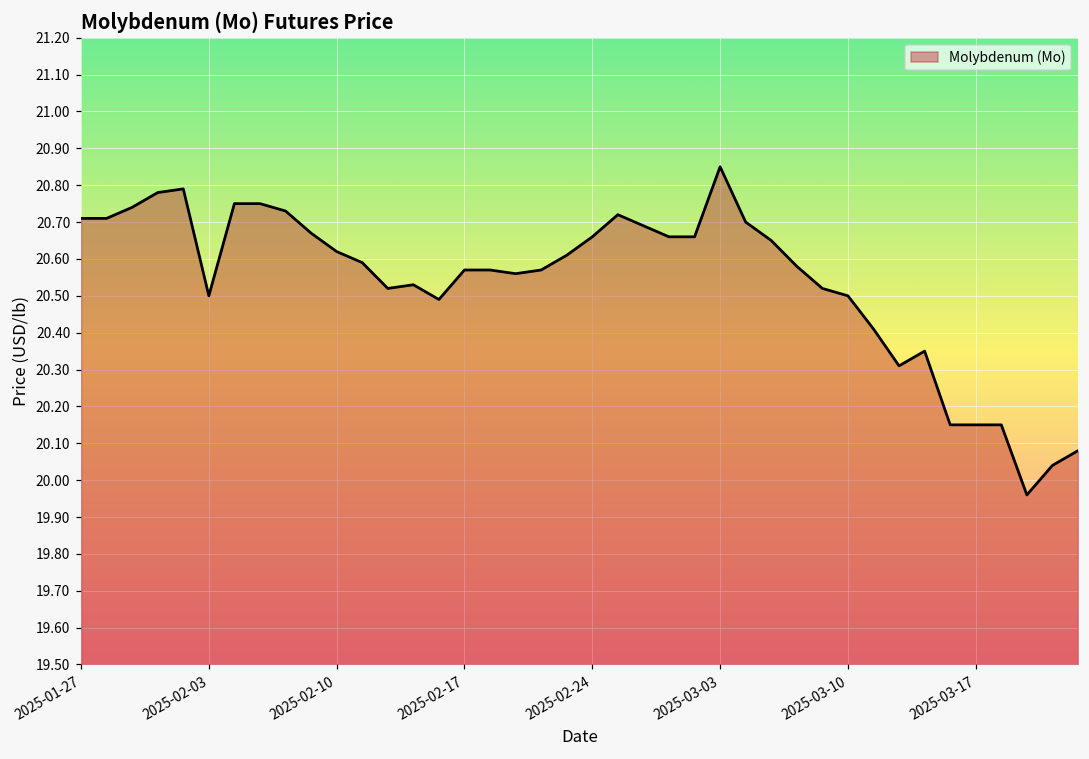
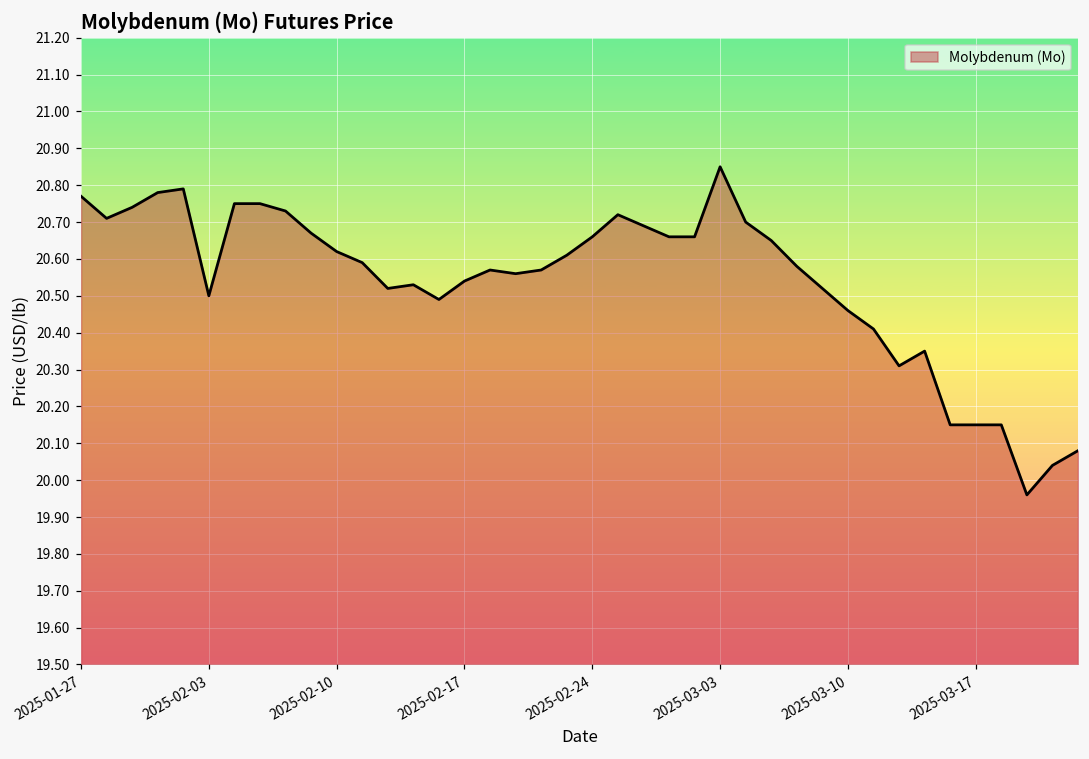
2025-01-27: 20.71 -> 20.77
2025-02-17: 20.57 -> 20.54
2025-03-10: 20.50 -> 20.46
